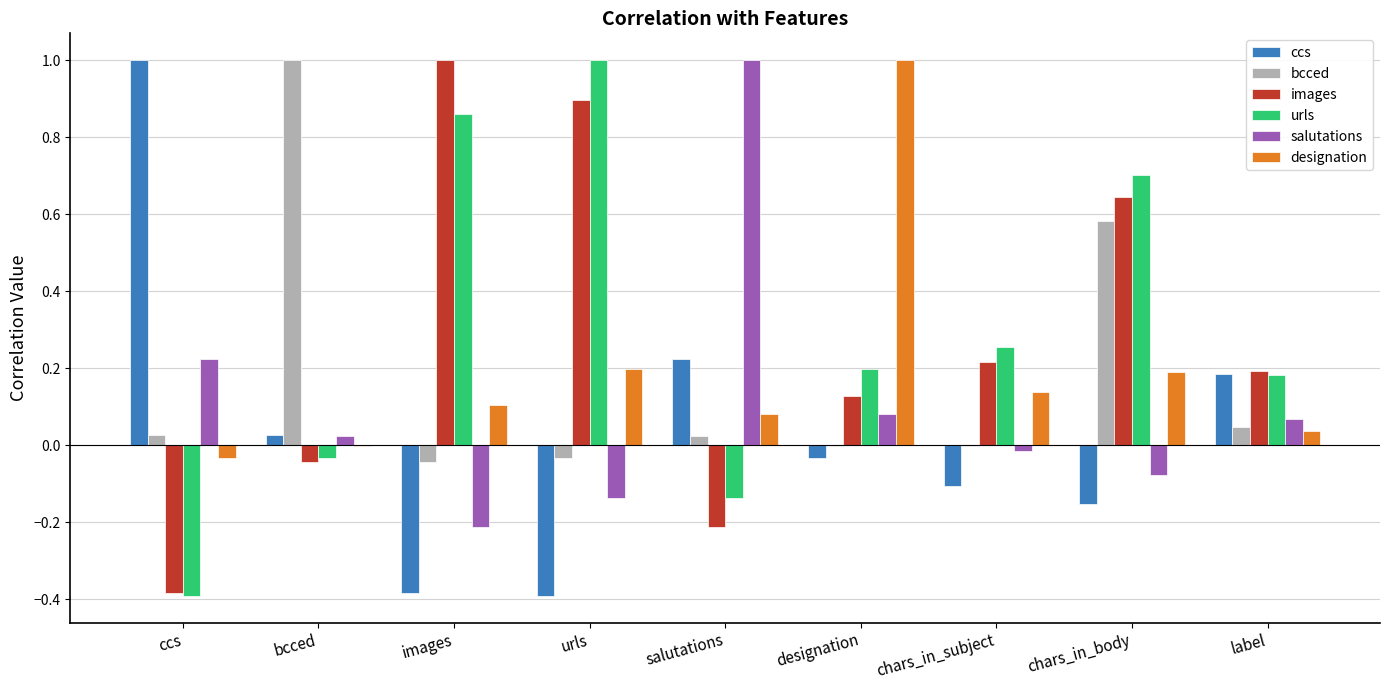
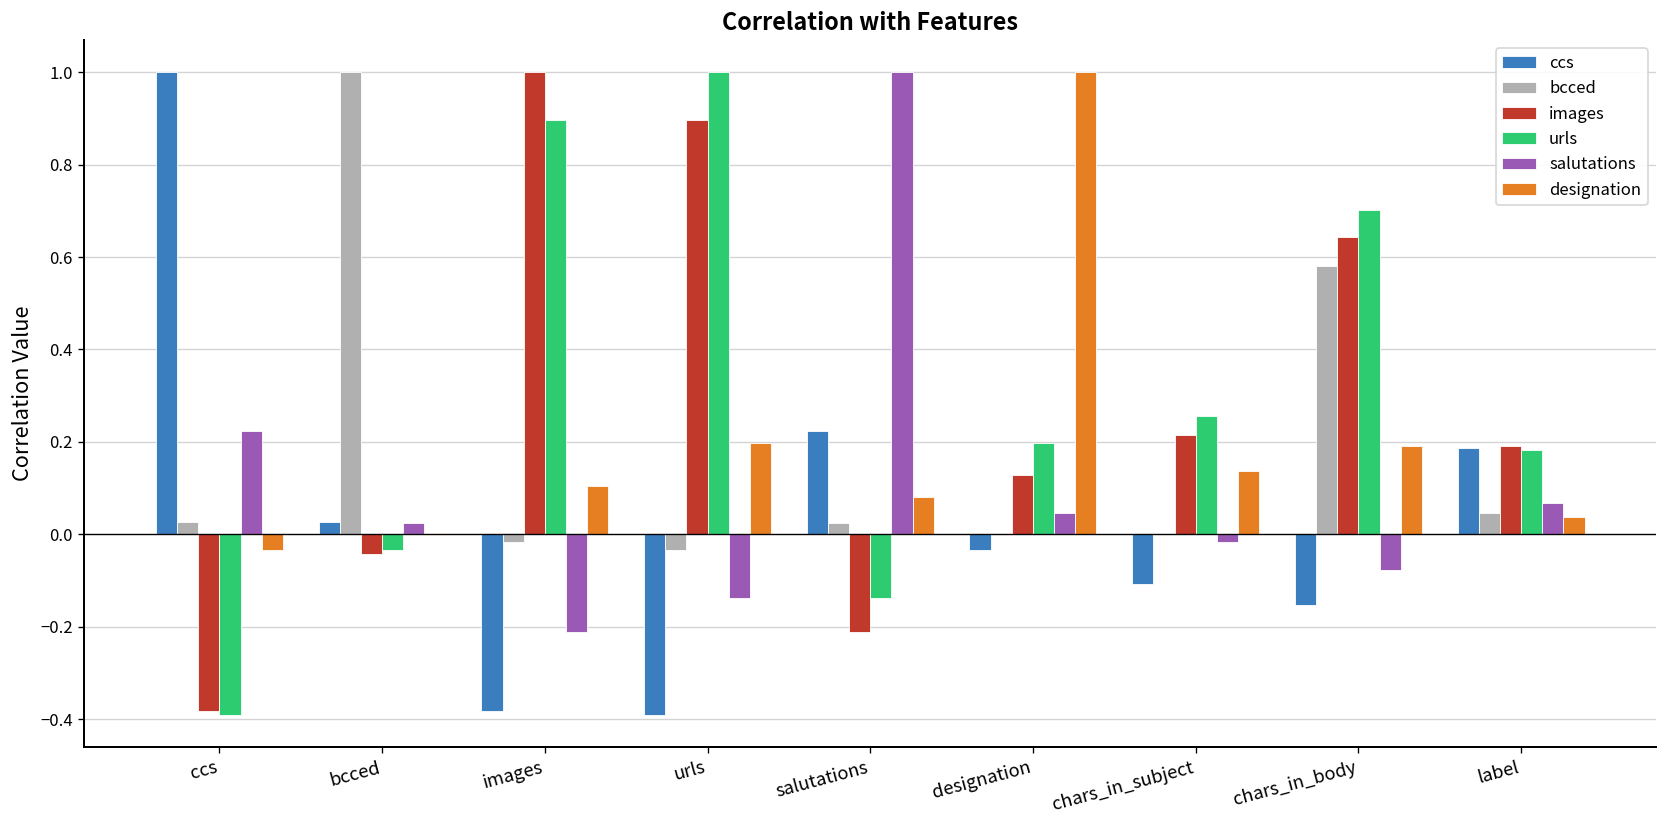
bcced, images: -0.04 -> -0.02
urls, images: 0.86 -> 0.90
salutations, designation: 0.08 -> 0.05
